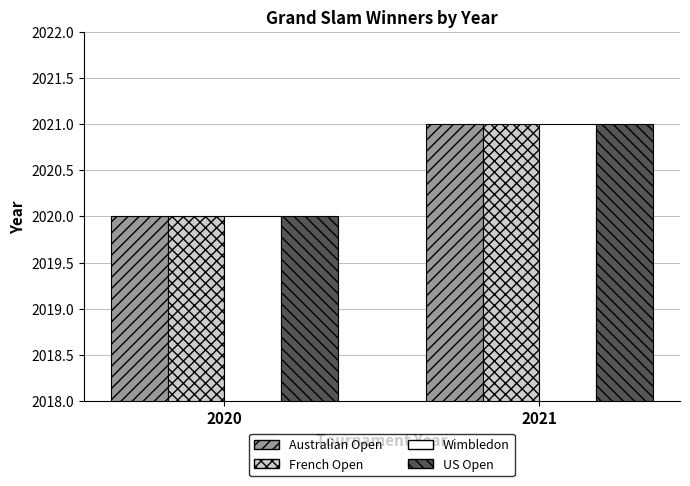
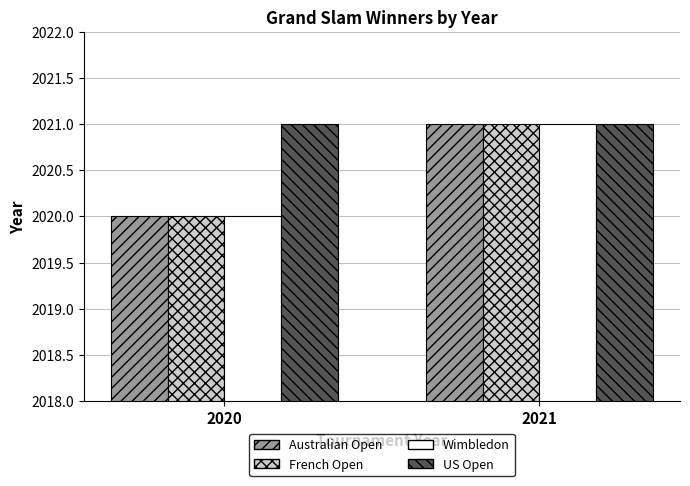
US Open, 2020: 2020 -> 2021
